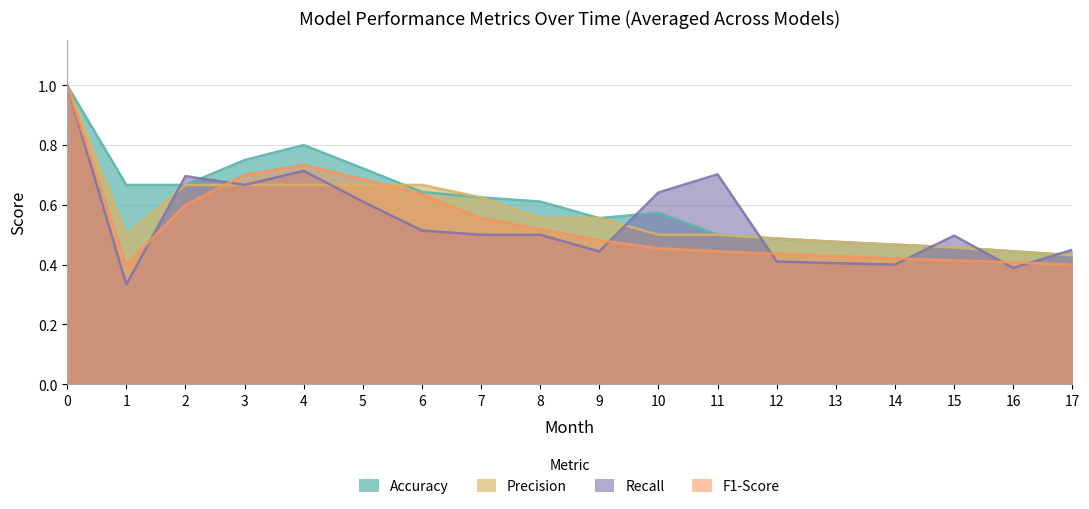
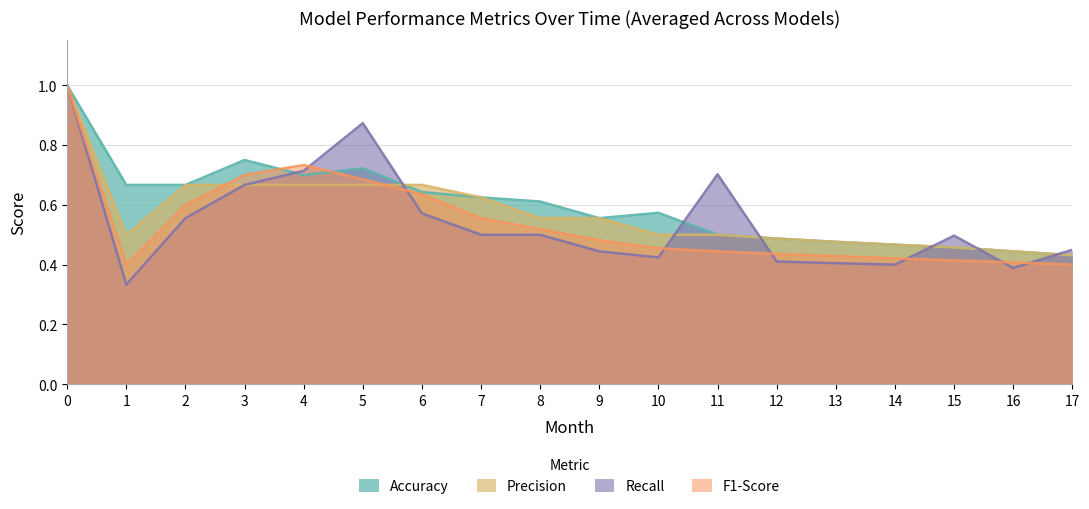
Recall, 2: 0.70 -> 0.56
Accuracy, 4: 0.8 -> 0.7
Recall, 5: 0.61 -> 0.87
Recall, 6: 0.51 -> 0.57
Recall, 10: 0.64 -> 0.42
